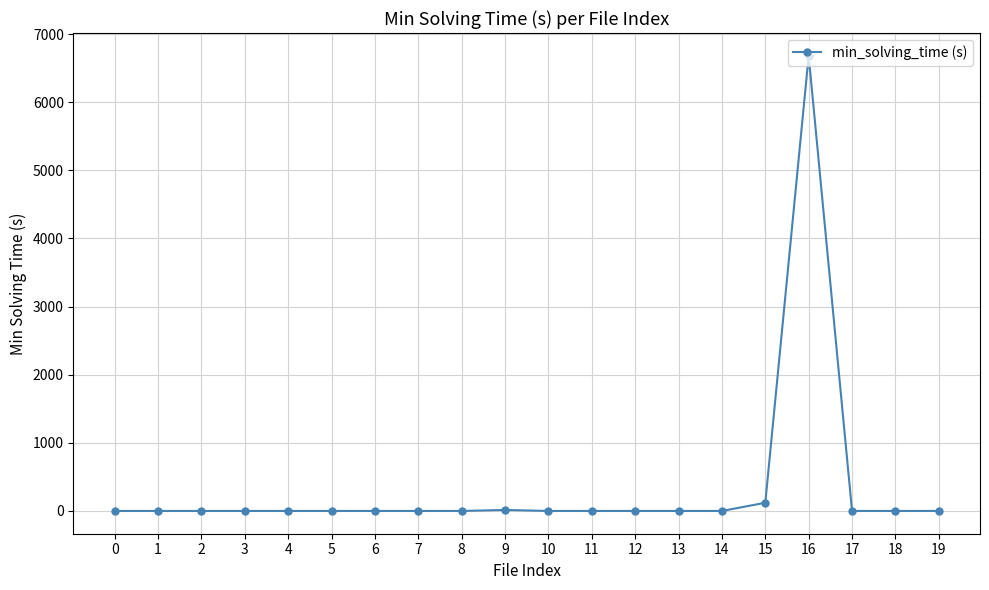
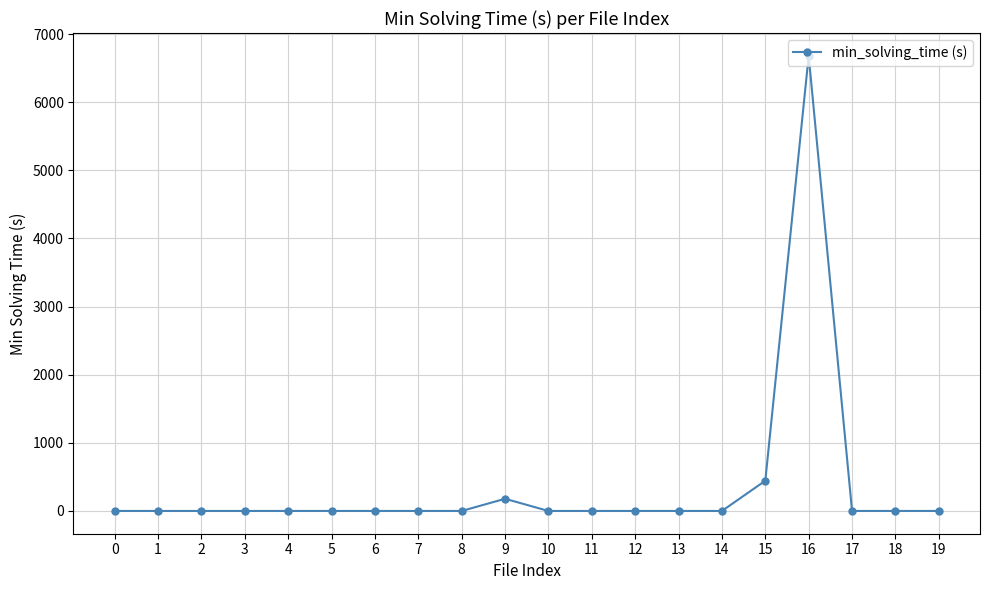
9: 0 -> 200
15: 100 -> 400
